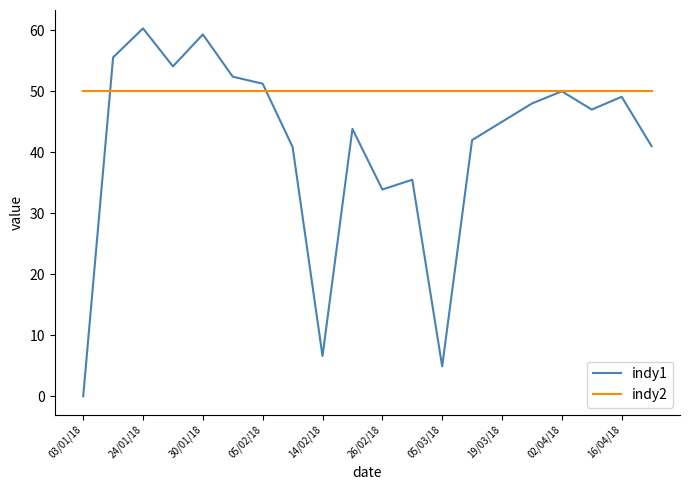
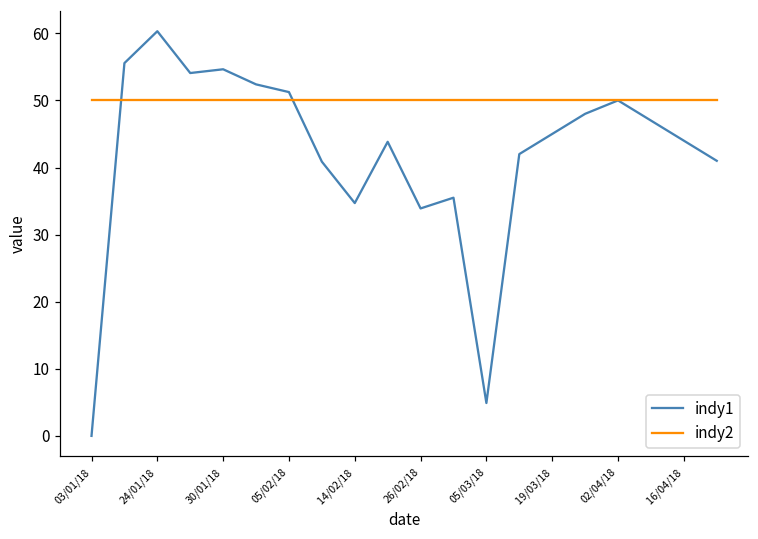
indy1, 30/01/18: 59 -> 55
indy1, 14/02/18: 7 -> 35
indy1, 16/04/18: 49 -> 44
